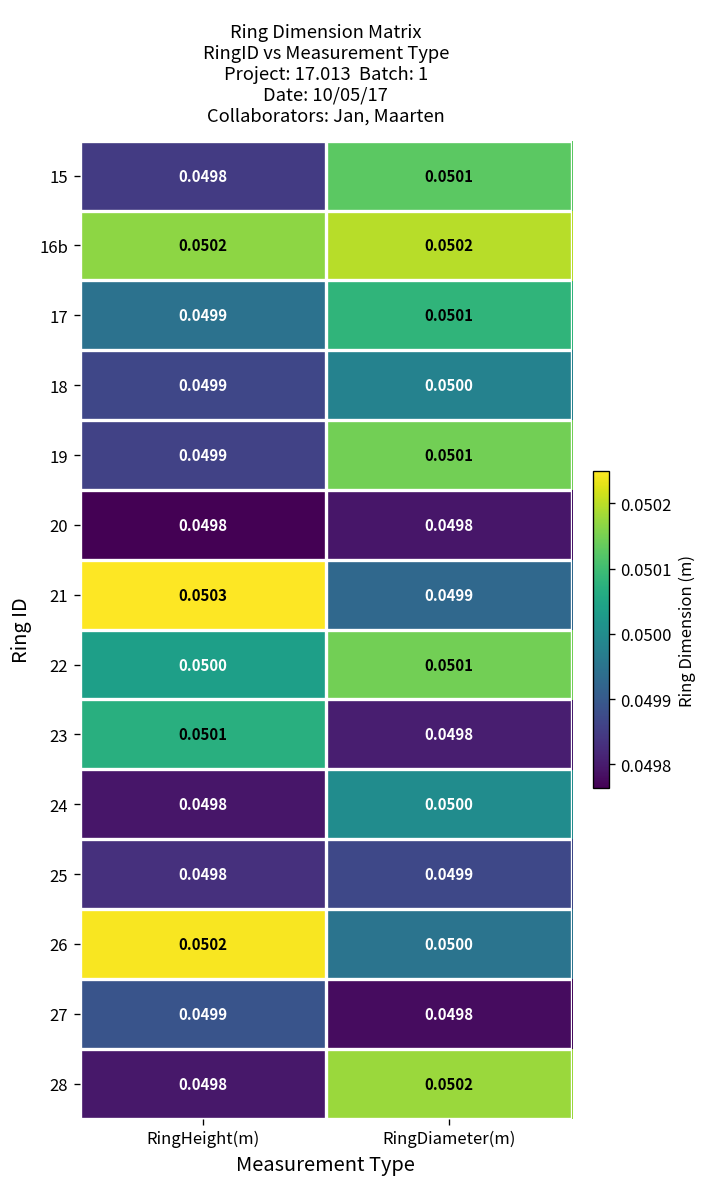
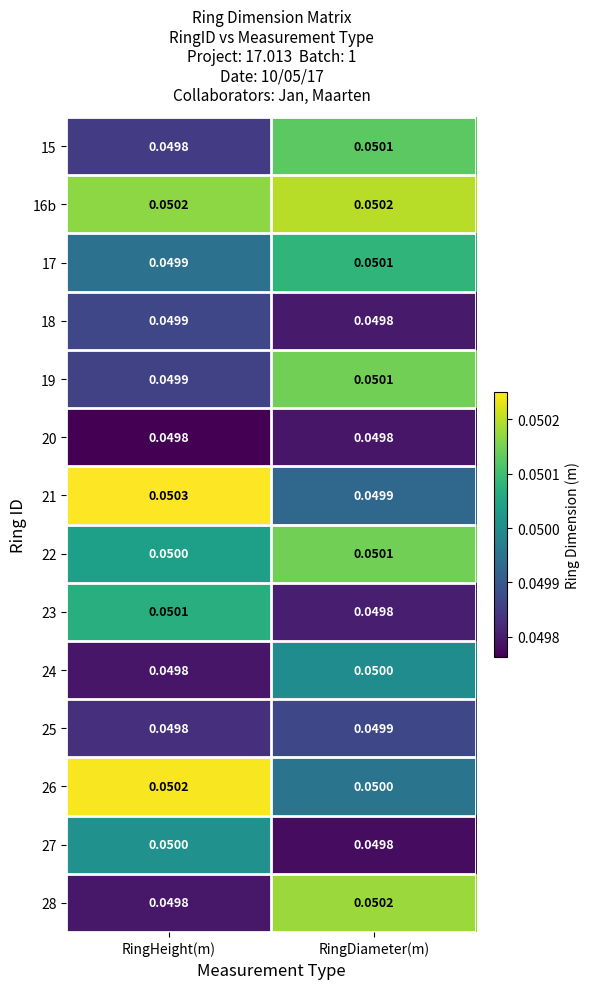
18, RingDiameter(m): 0.0500 -> 0.0498
27, RingHeight(m): 0.0499 -> 0.0500
